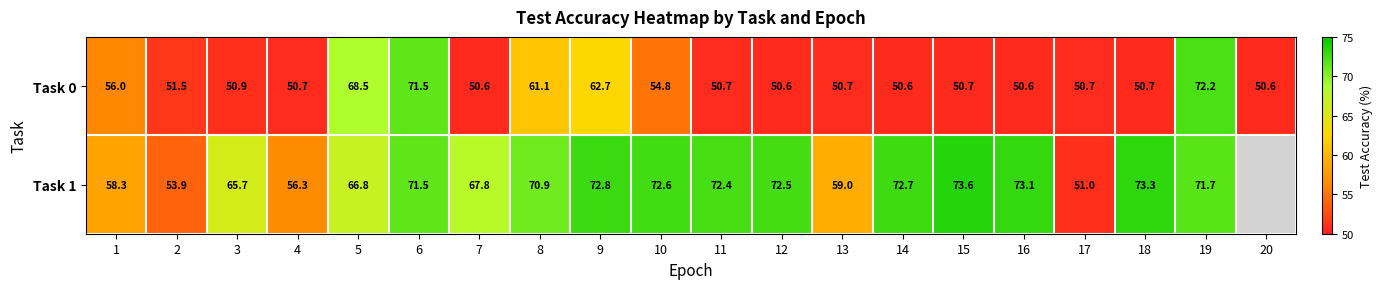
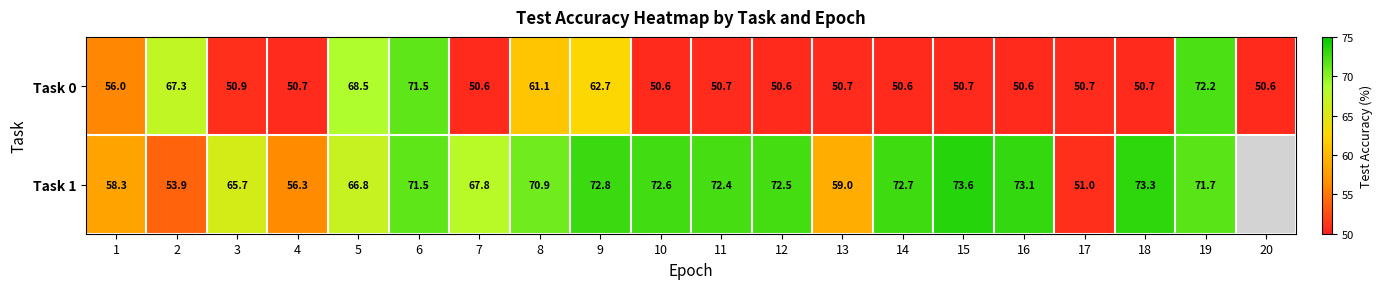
Task 0, 2: 51.5 -> 67.3
Task 0, 10: 54.8 -> 50.6
